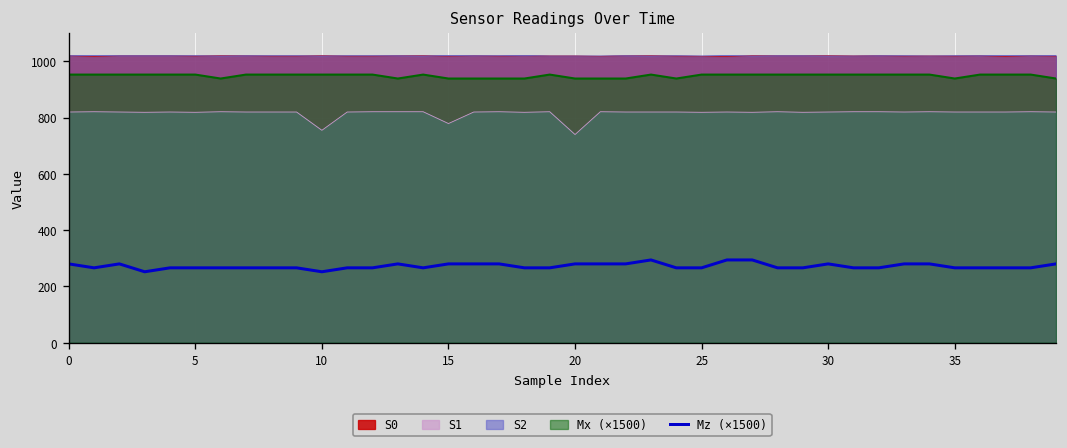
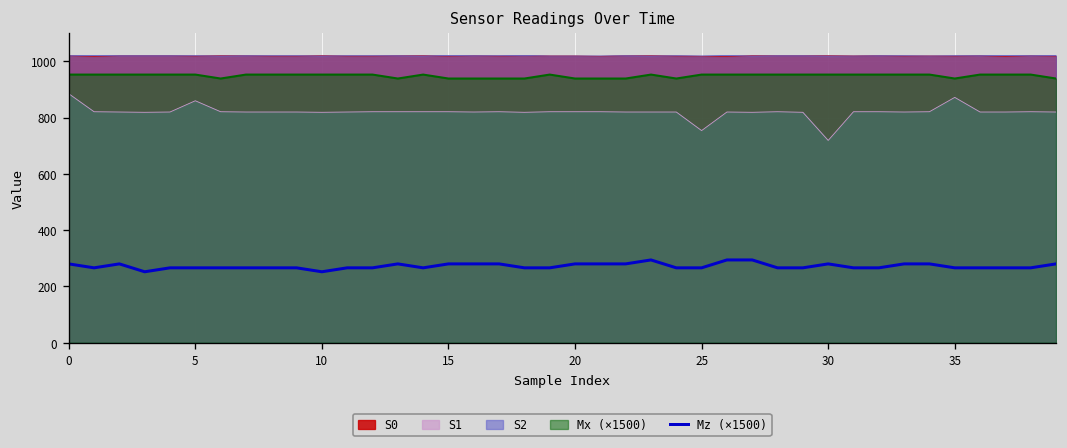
S1, 0: 820 -> 890
S1, 5: 820 -> 860
S1, 10: 760 -> 820
S1, 15: 780 -> 820
S1, 20: 740 -> 820
S1, 25: 820 -> 750
S1, 30: 820 -> 720
S1, 35: 820 -> 870
